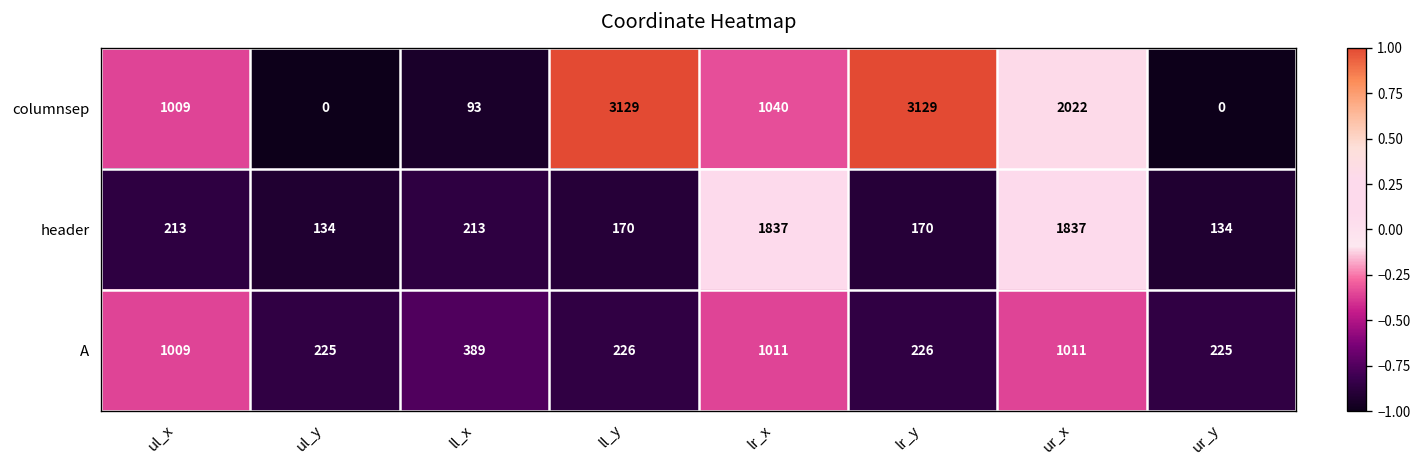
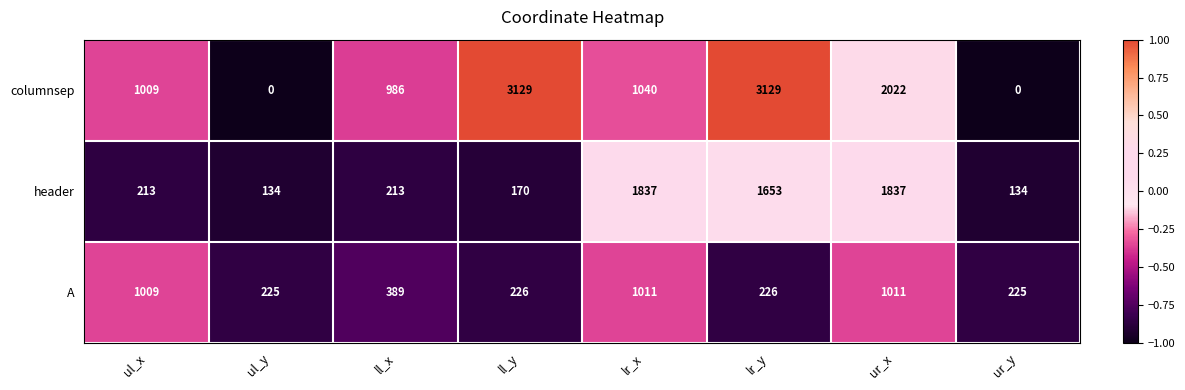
columnsep, ll_x: 93 -> 986
header, lr_y: 170 -> 1653
